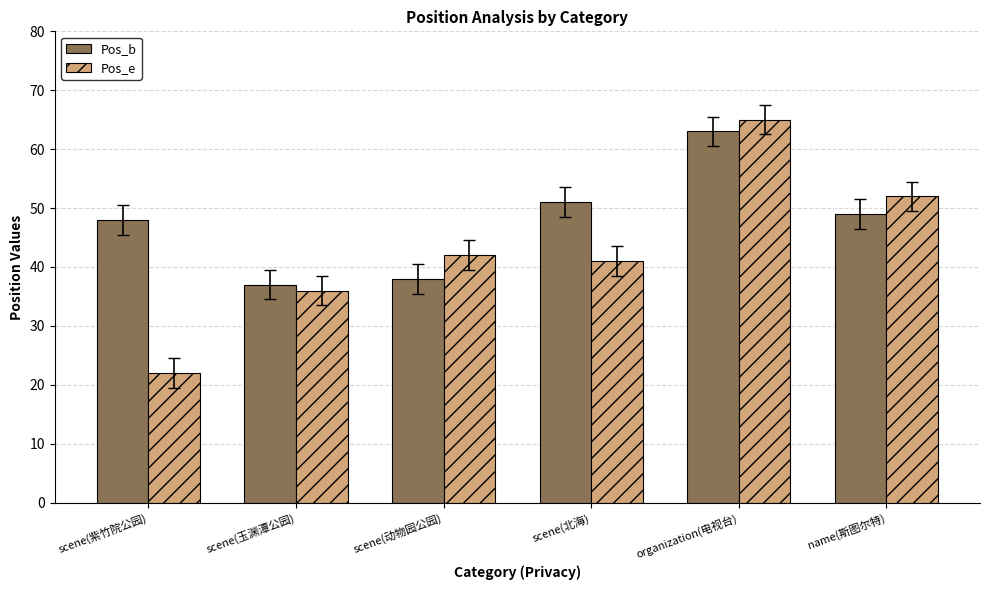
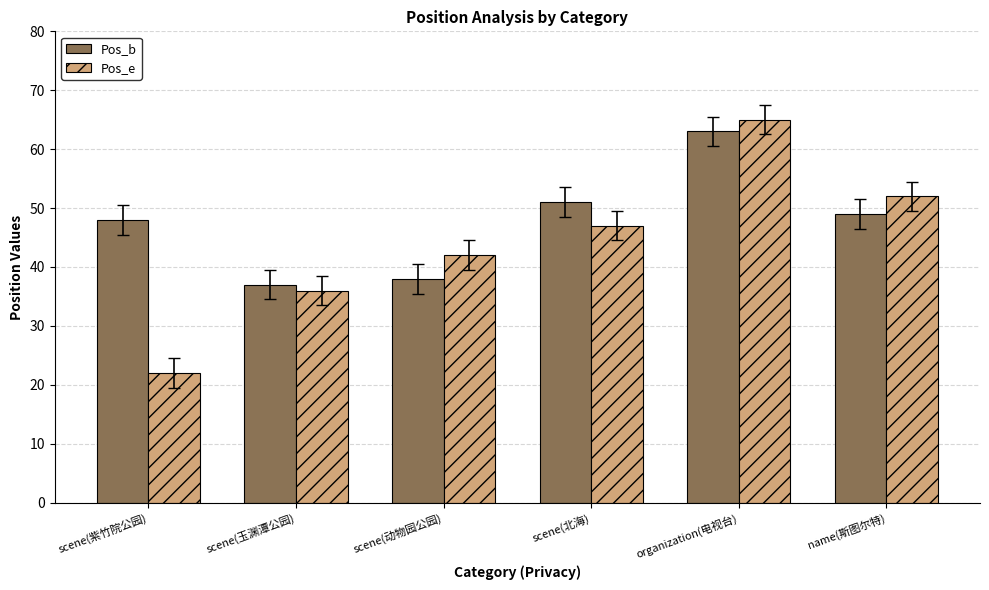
Pos_e, scene(北海): 41 -> 47
